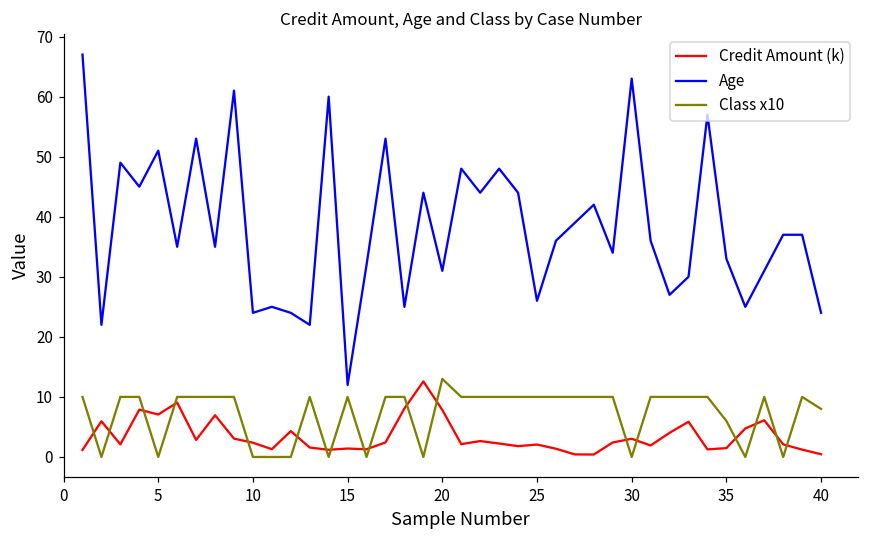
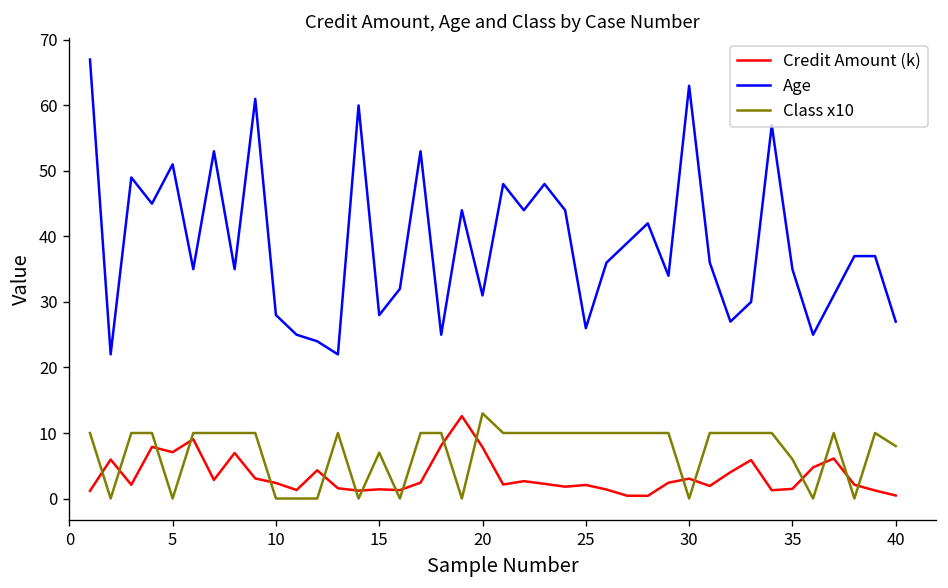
Age, 10: 24 -> 28
Age, 15: 12 -> 28
Class x10, 15: 10 -> 7
Age, 35: 33 -> 35
Age, 40: 24 -> 27
